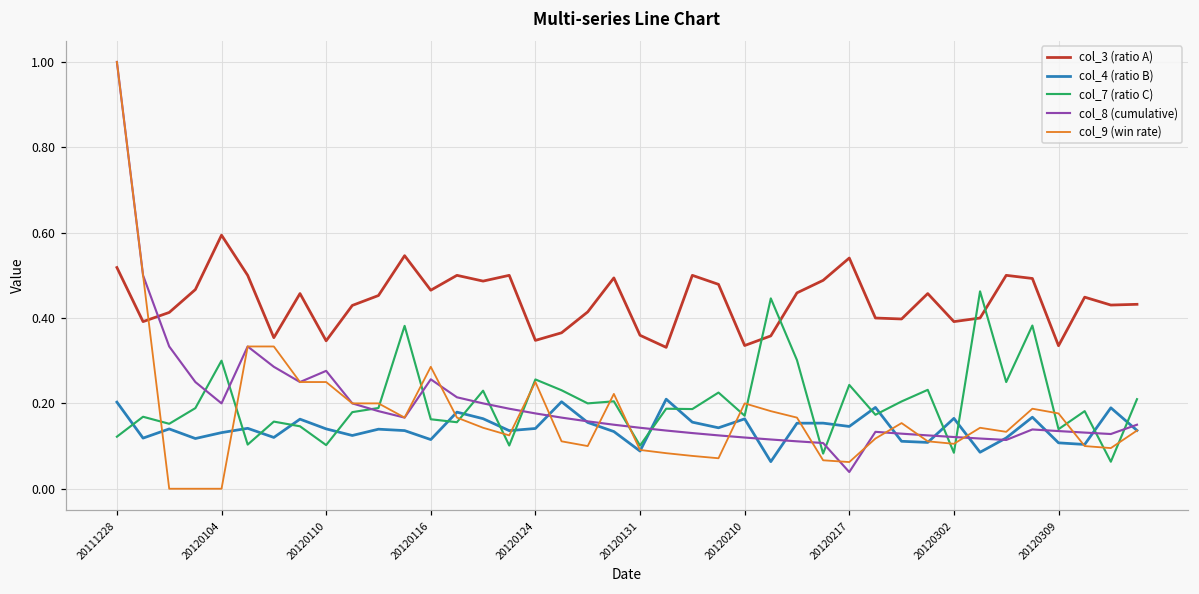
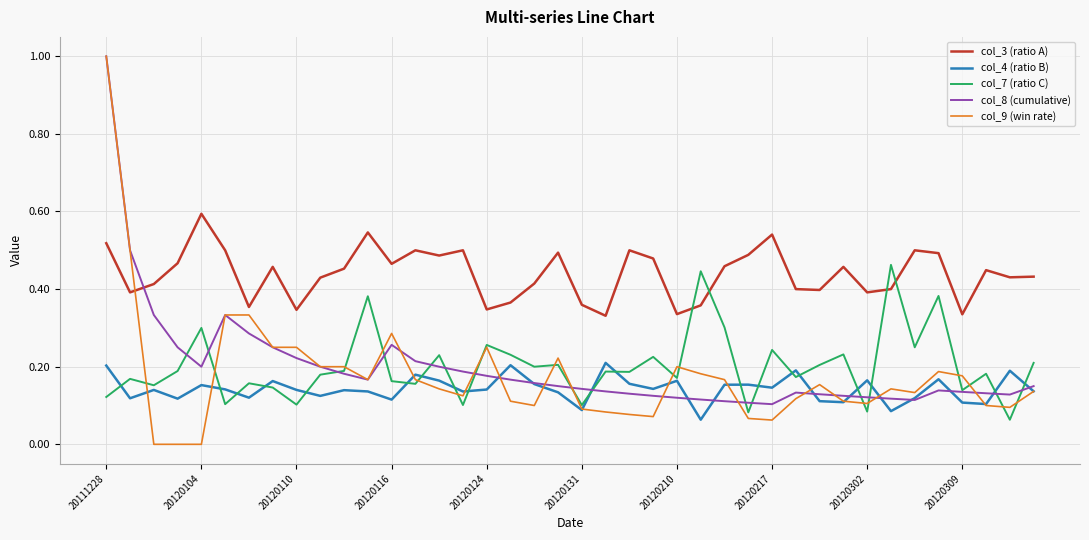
col_4 (ratio B), 20120104: 0.13 -> 0.15
col_8 (cumulative), 20120110: 0.28 -> 0.22
col_8 (cumulative), 20120217: 0.04 -> 0.10
